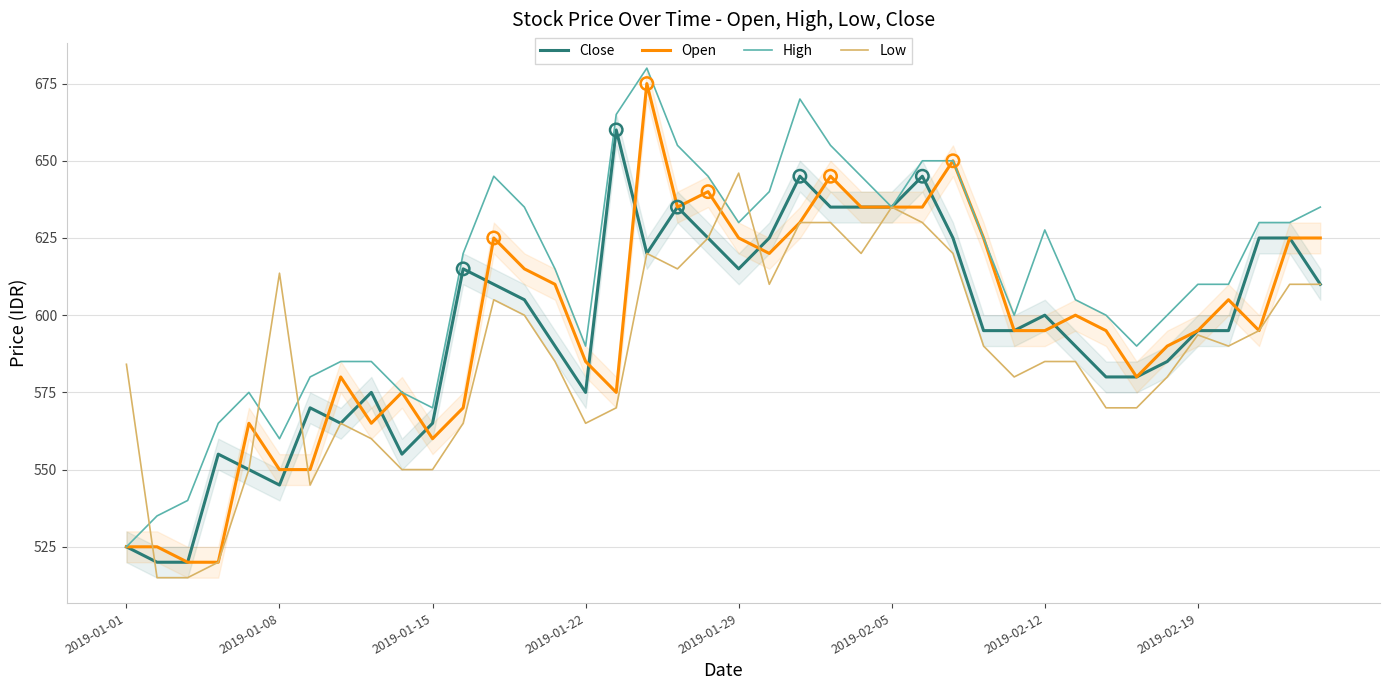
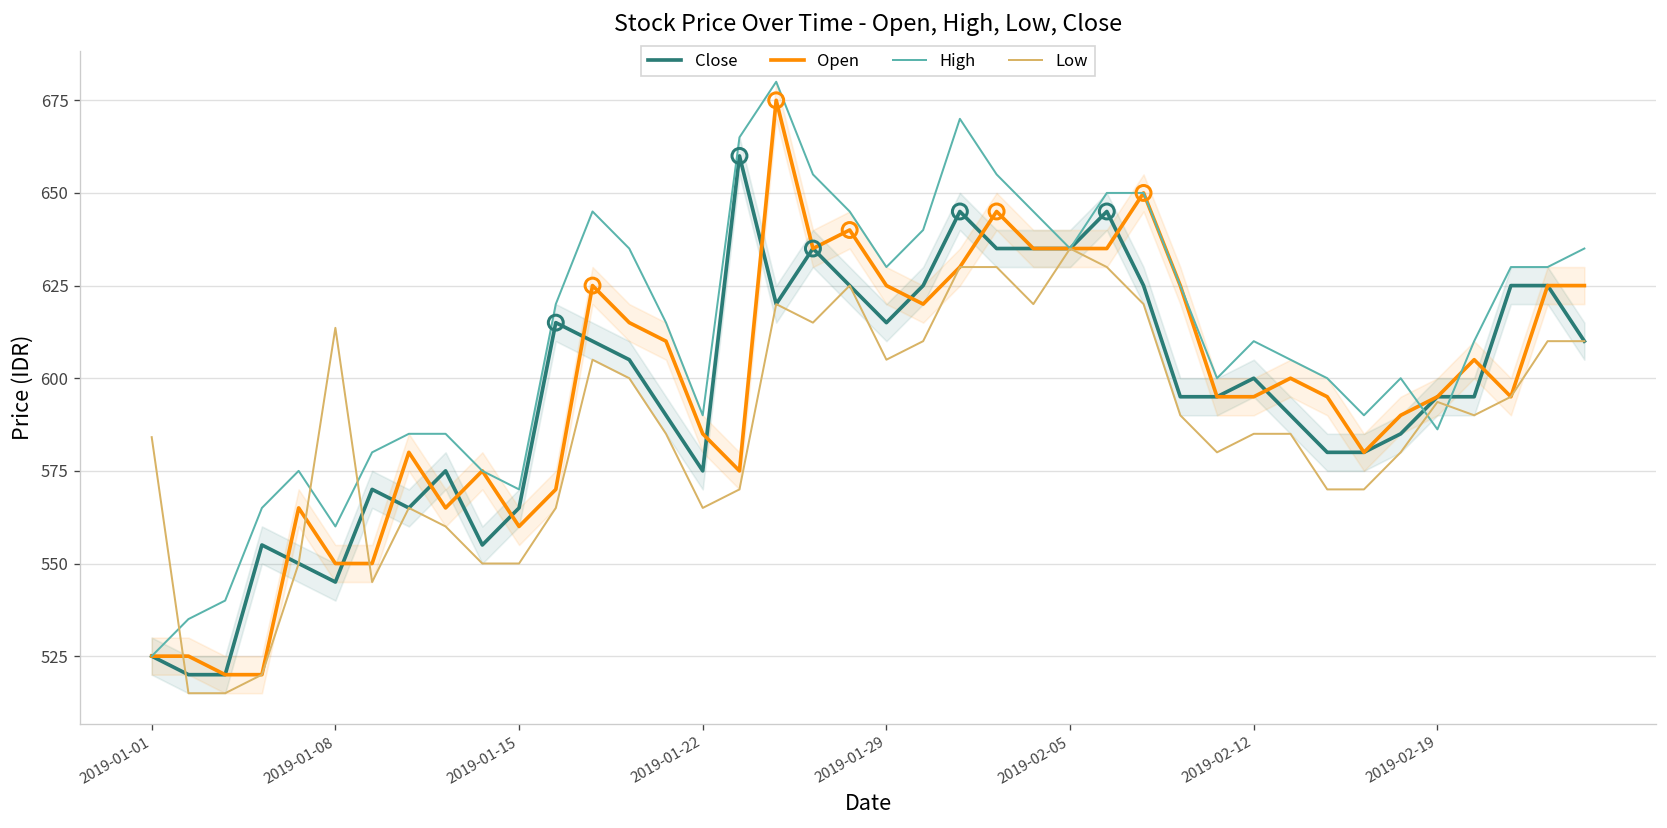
Low, 2019-01-29: 646 -> 605
High, 2019-02-12: 628 -> 610
High, 2019-02-19: 610 -> 586
